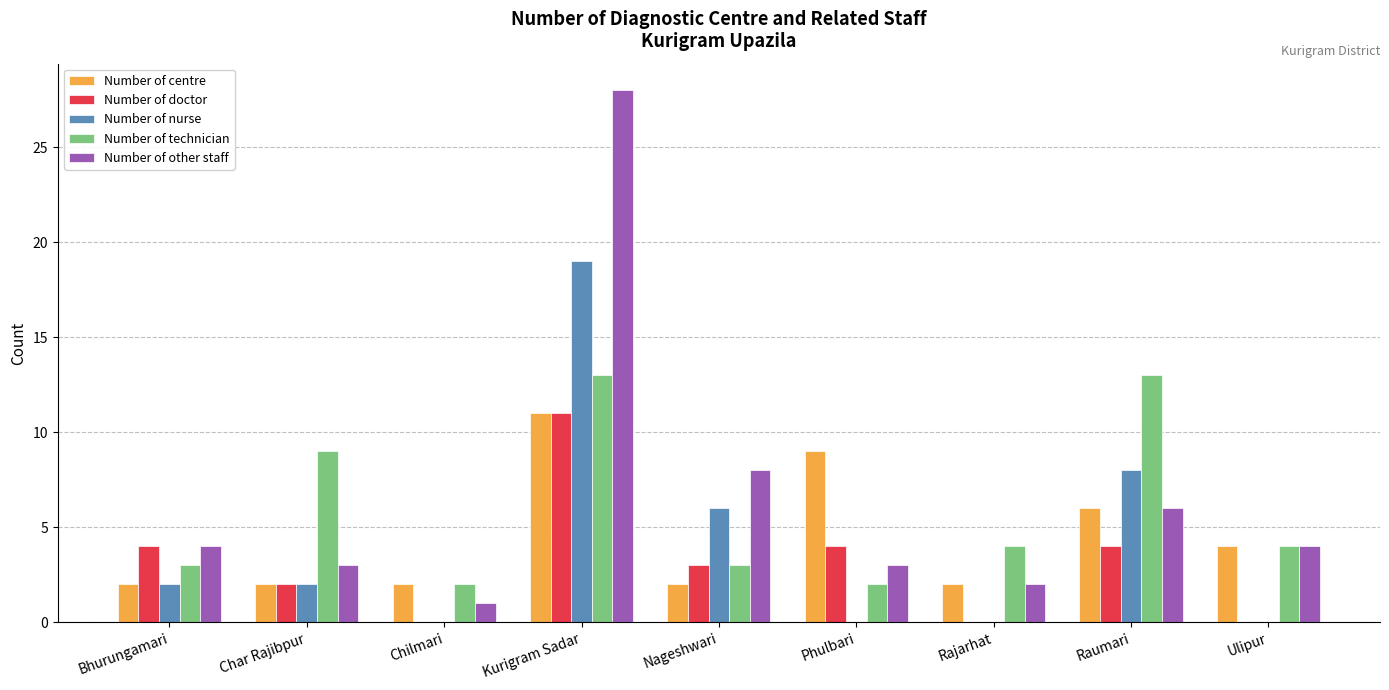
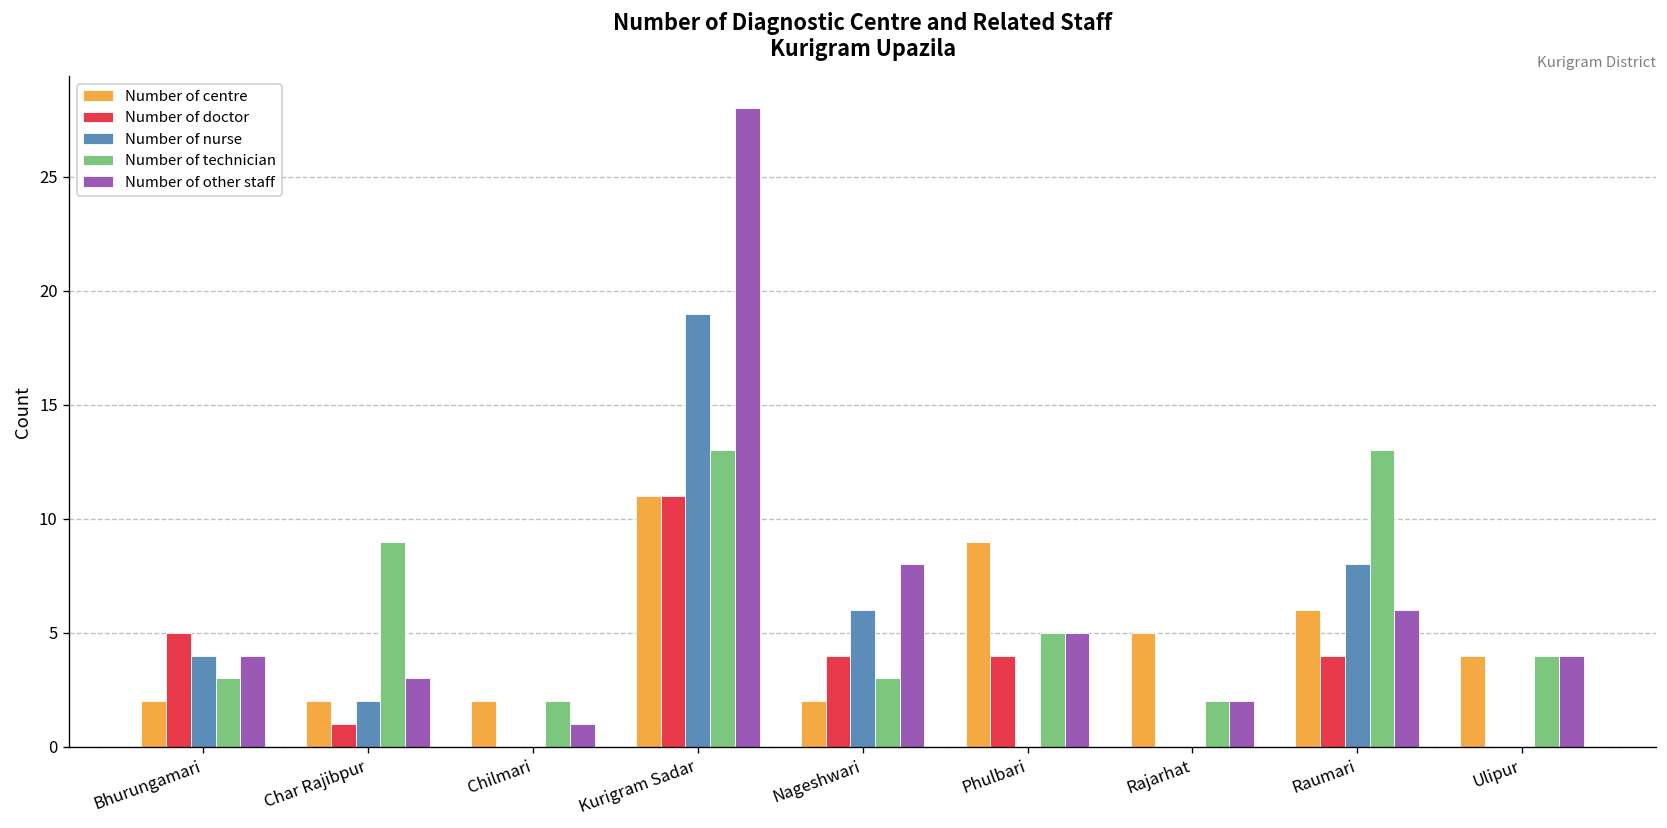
Number of doctor, Bhurungamari: 4 -> 5
Number of nurse, Bhurungamari: 2 -> 4
Number of doctor, Char Rajibpur: 2 -> 1
Number of doctor, Nageshwari: 3 -> 4
Number of technician, Phulbari: 2 -> 5
Number of other staff, Phulbari: 3 -> 5
Number of centre, Rajarhat: 2 -> 5
Number of technician, Rajarhat: 4 -> 2
